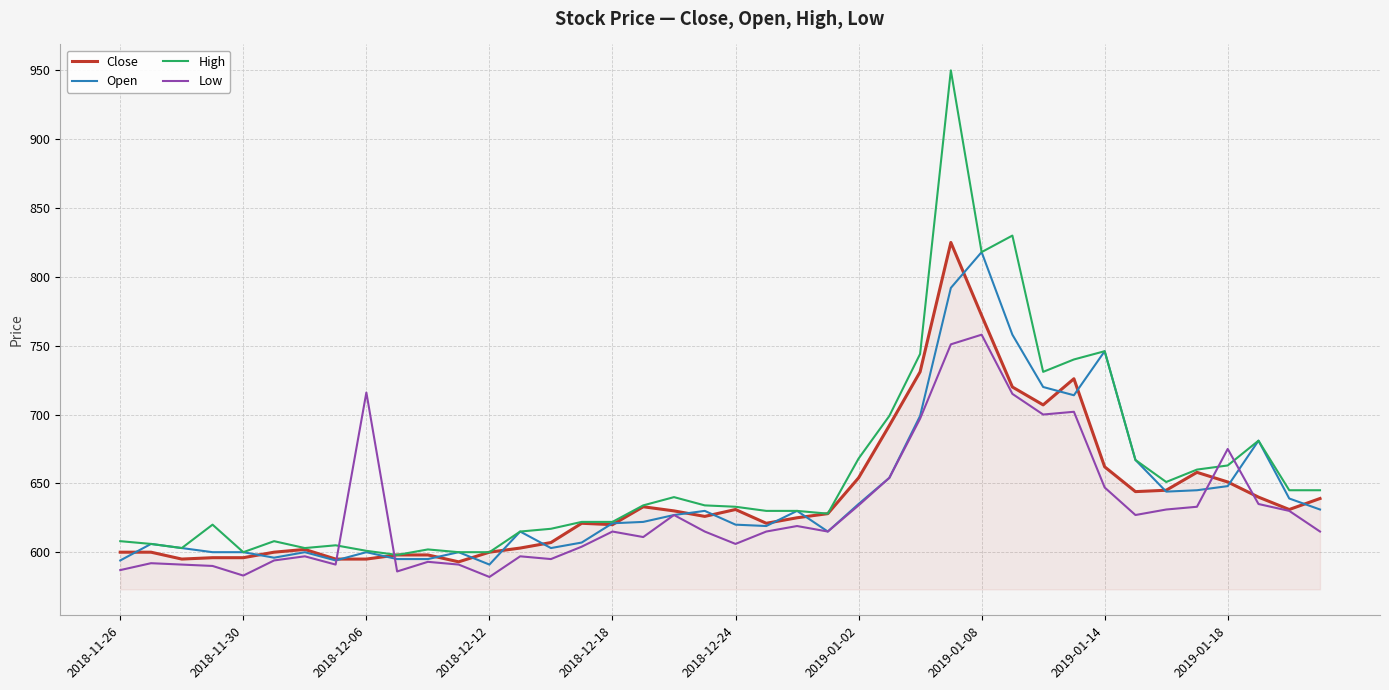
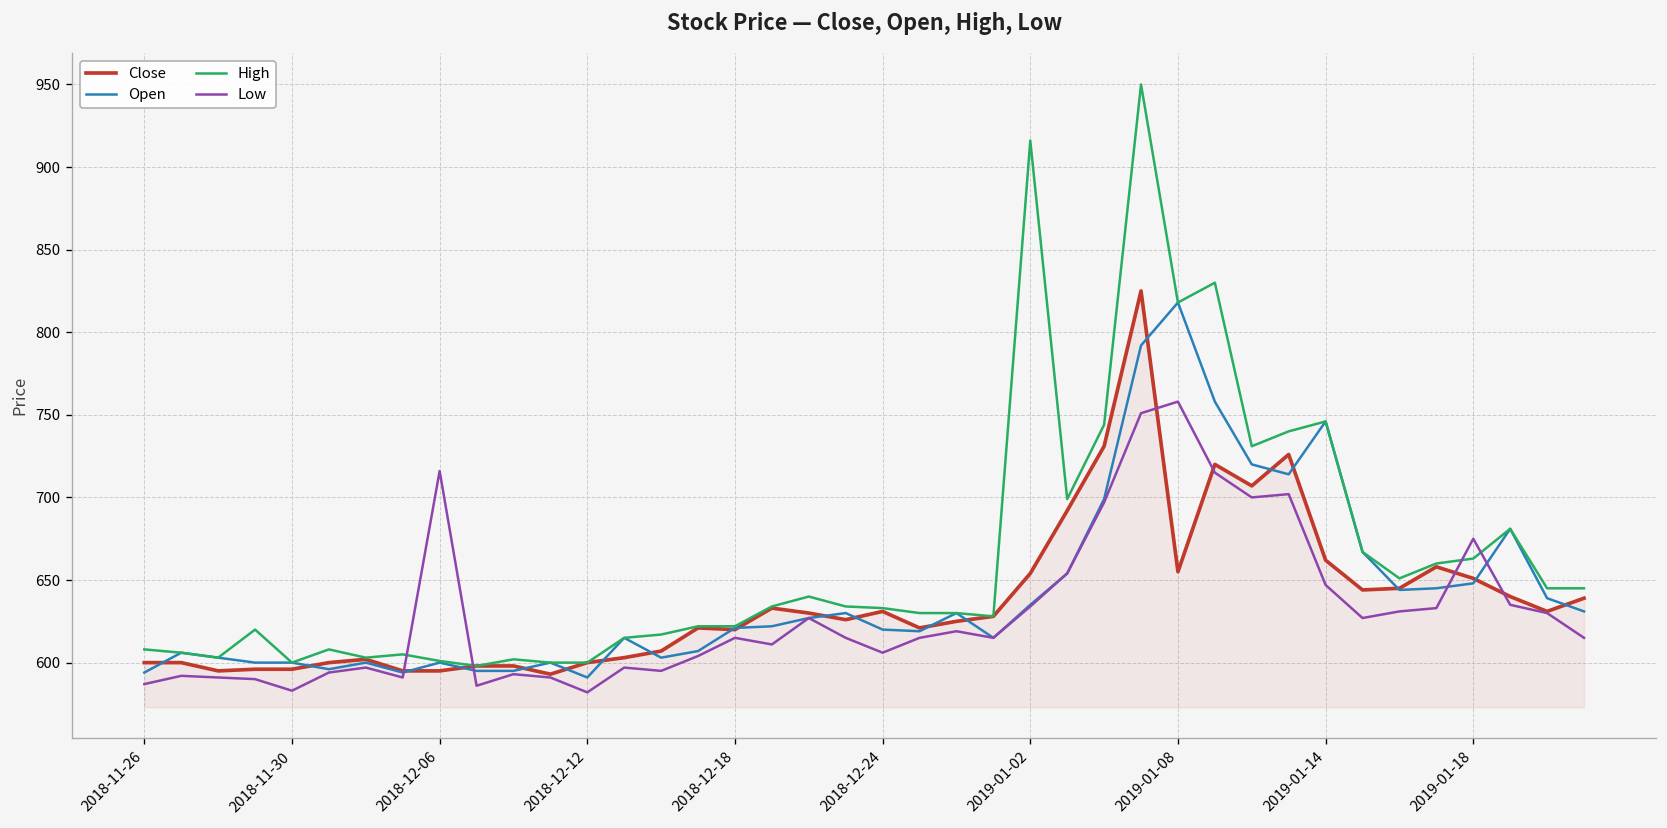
High, 2019-01-02: 668 -> 916
Close, 2019-01-08: 772 -> 655
